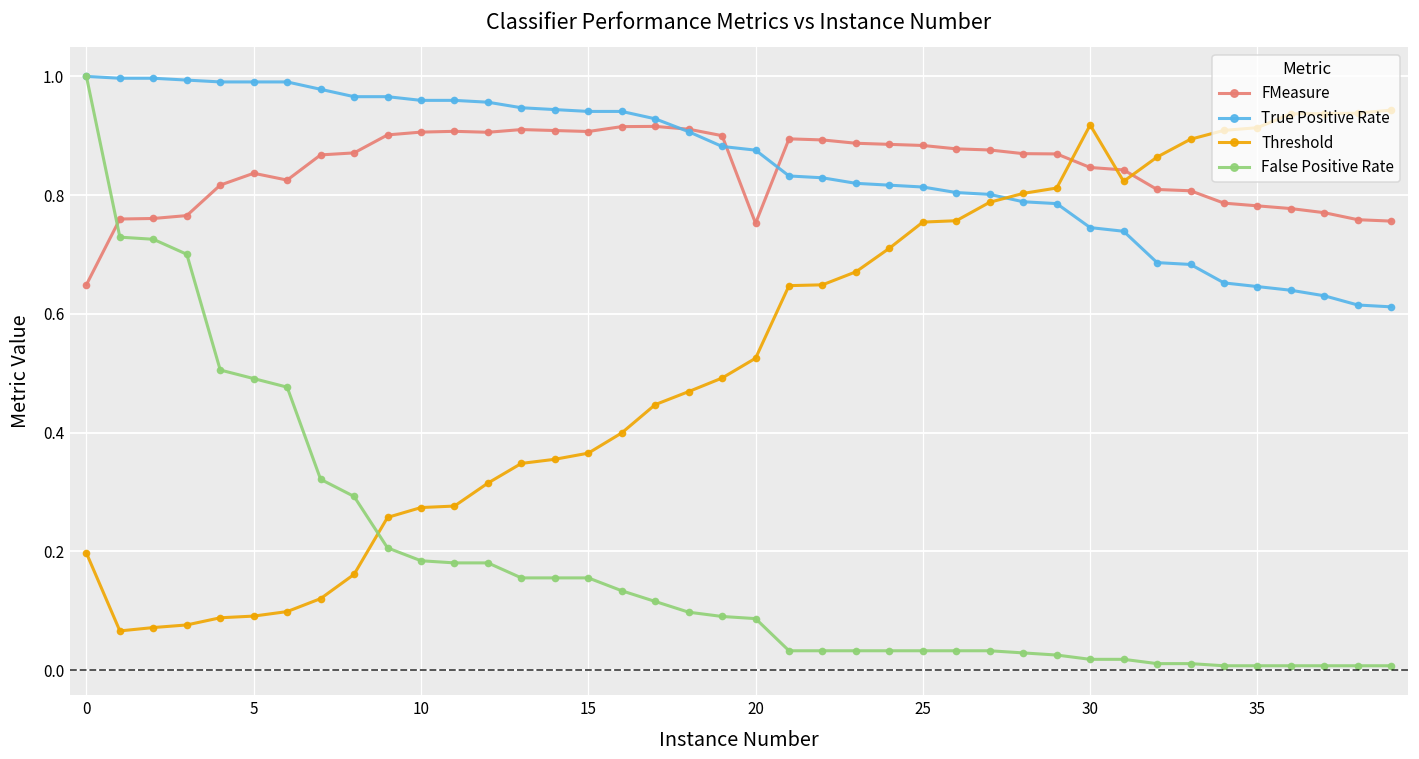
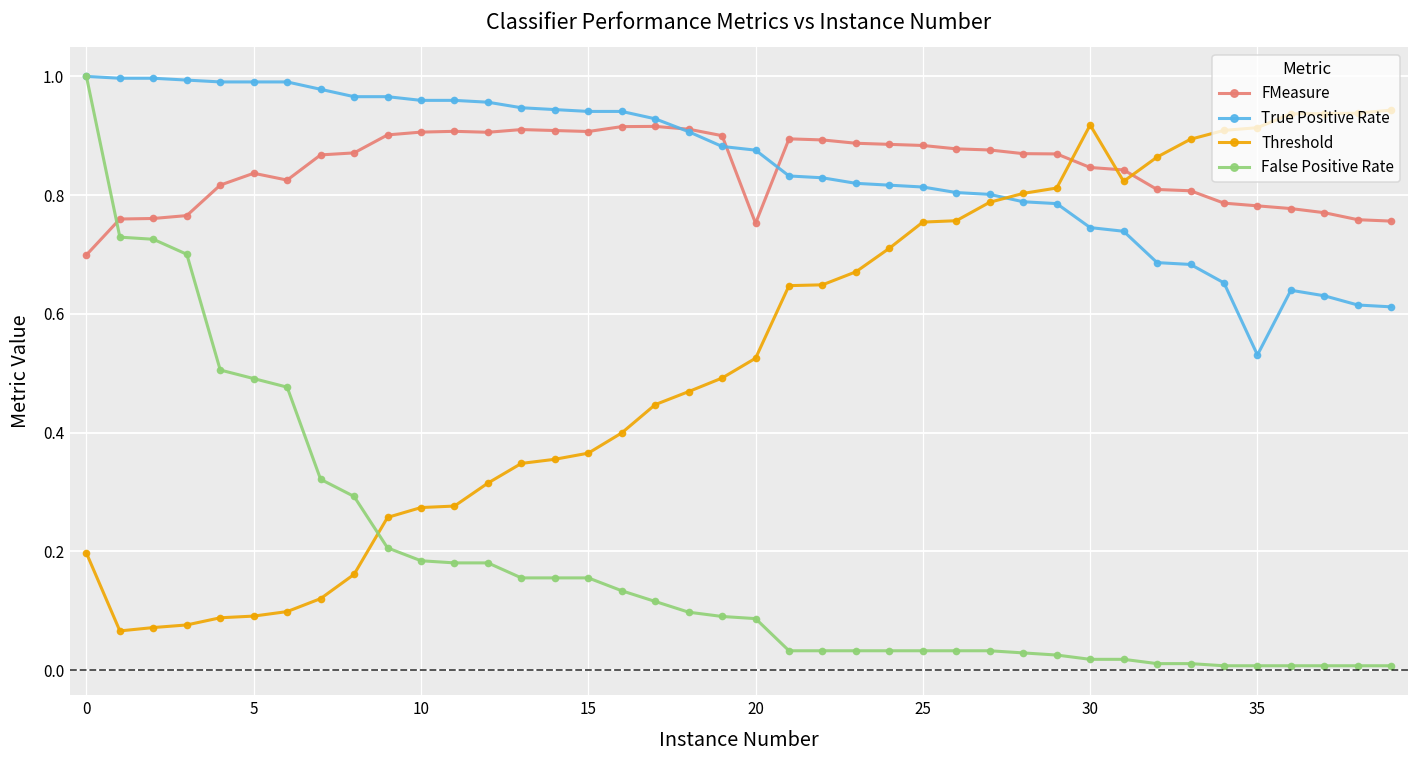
FMeasure, 0: 0.65 -> 0.70
True Positive Rate, 35: 0.65 -> 0.53
